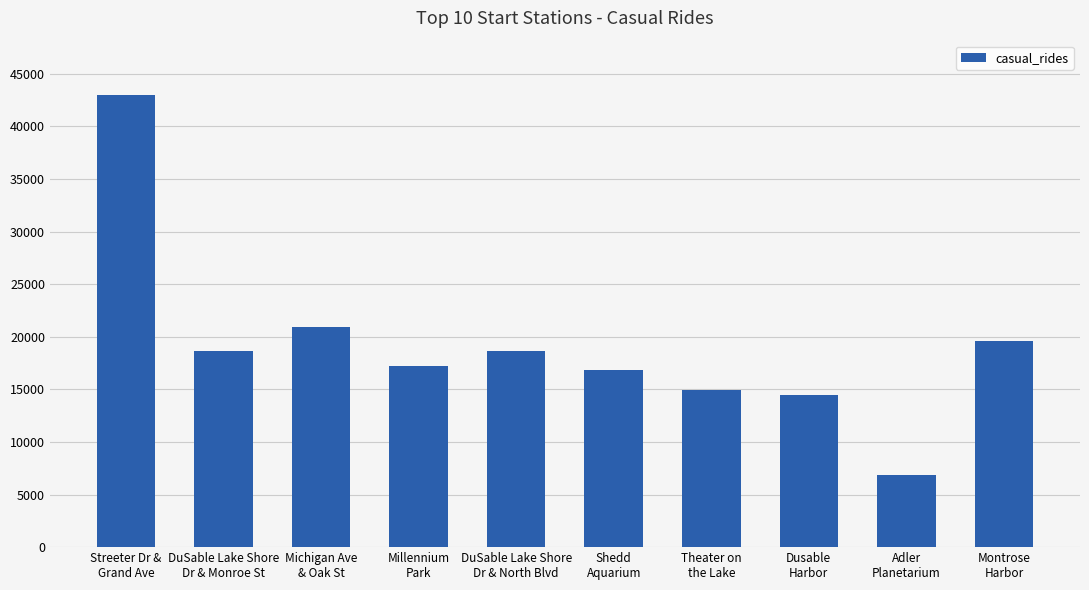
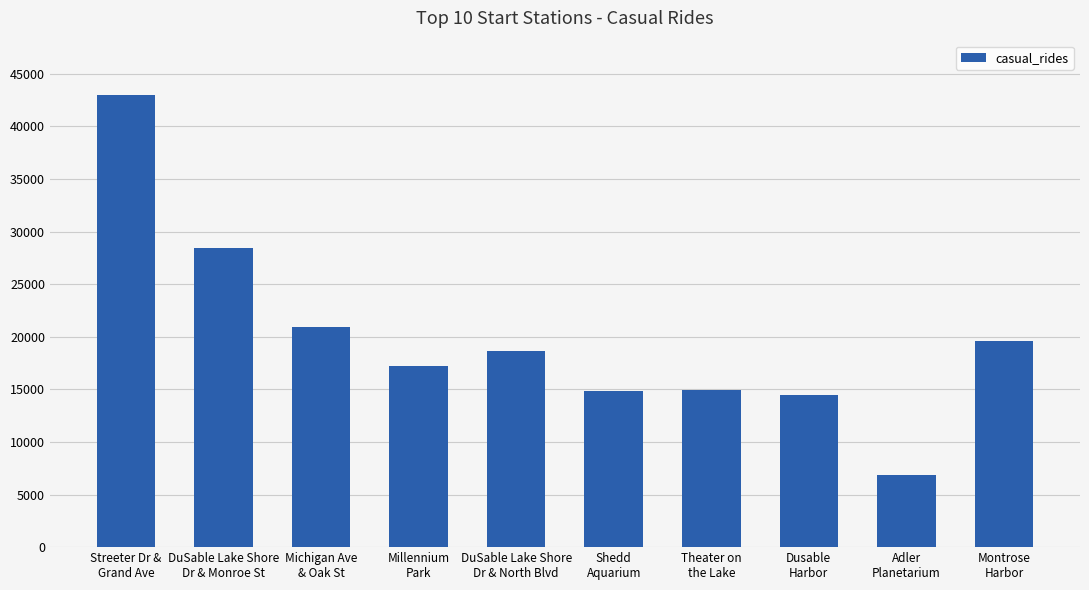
DuSable Lake Shore Dr & Monroe St: 18600 -> 28500
Shedd Aquarium: 16800 -> 14800
